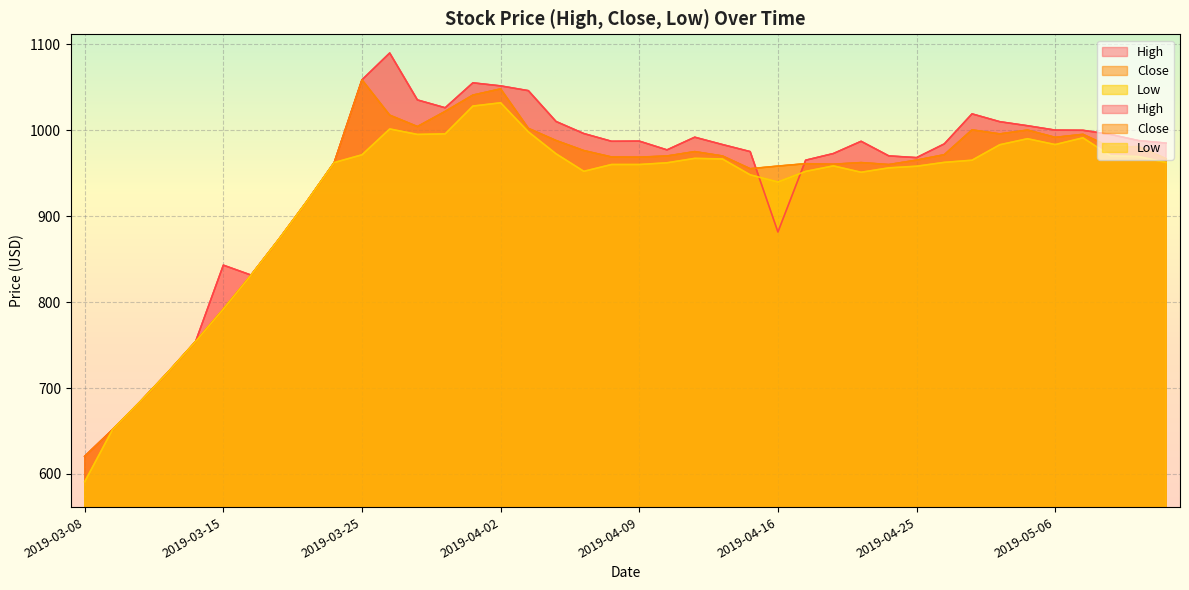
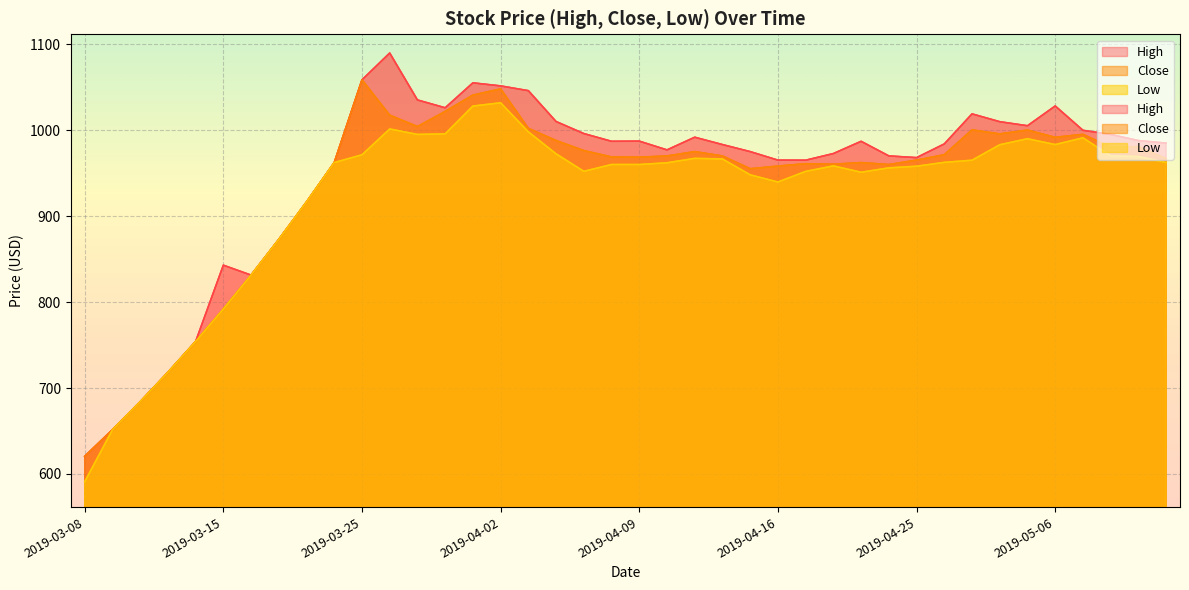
High, 2019-04-16: 880 -> 970
High, 2019-05-06: 1000 -> 1030
